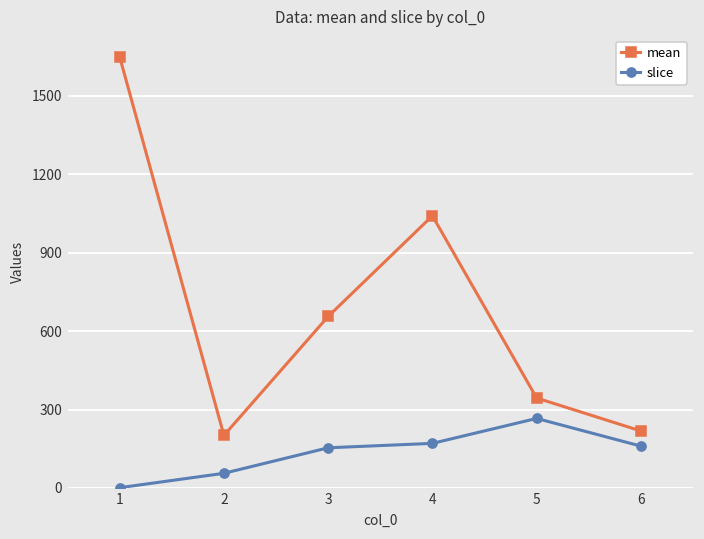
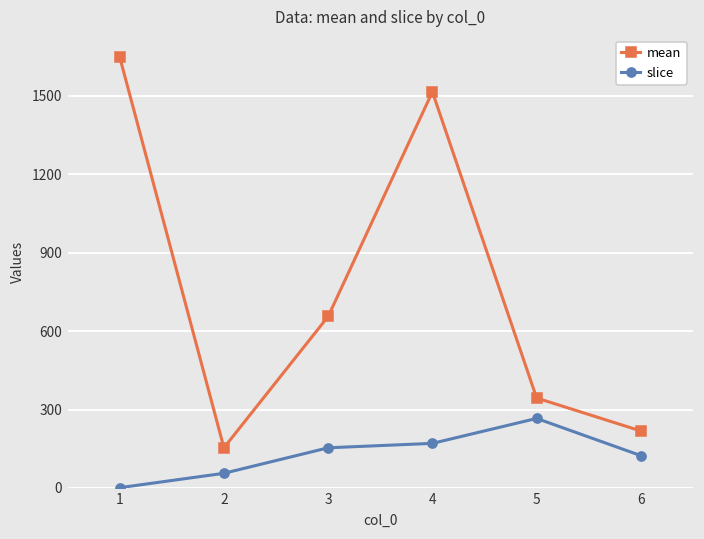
mean, 2: 200 -> 150
mean, 4: 1040 -> 1520
slice, 6: 160 -> 120
